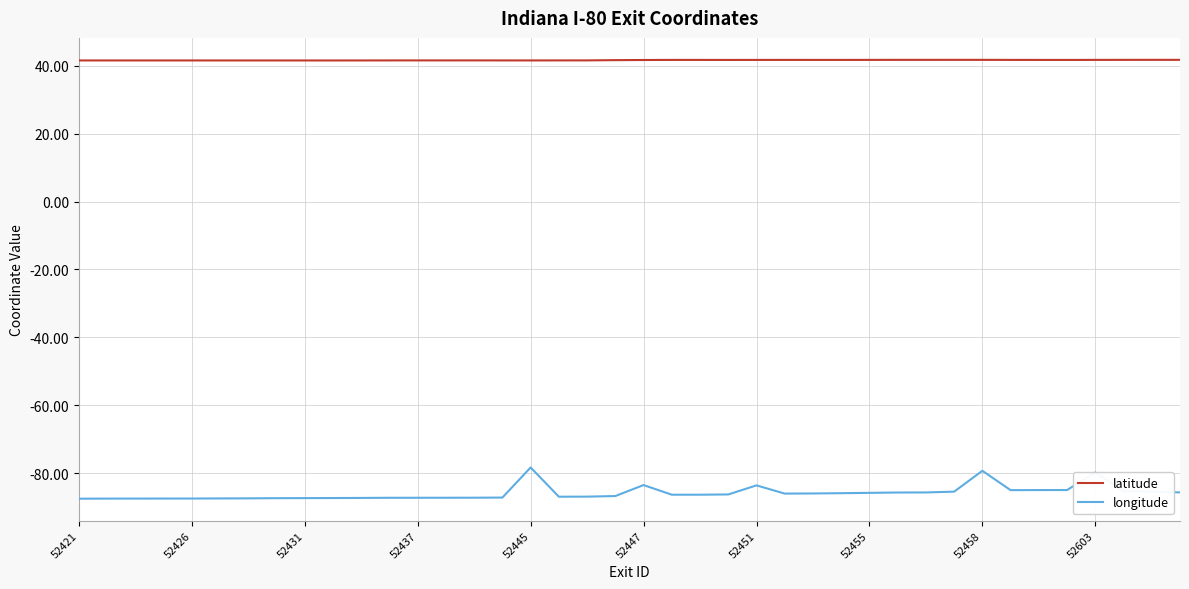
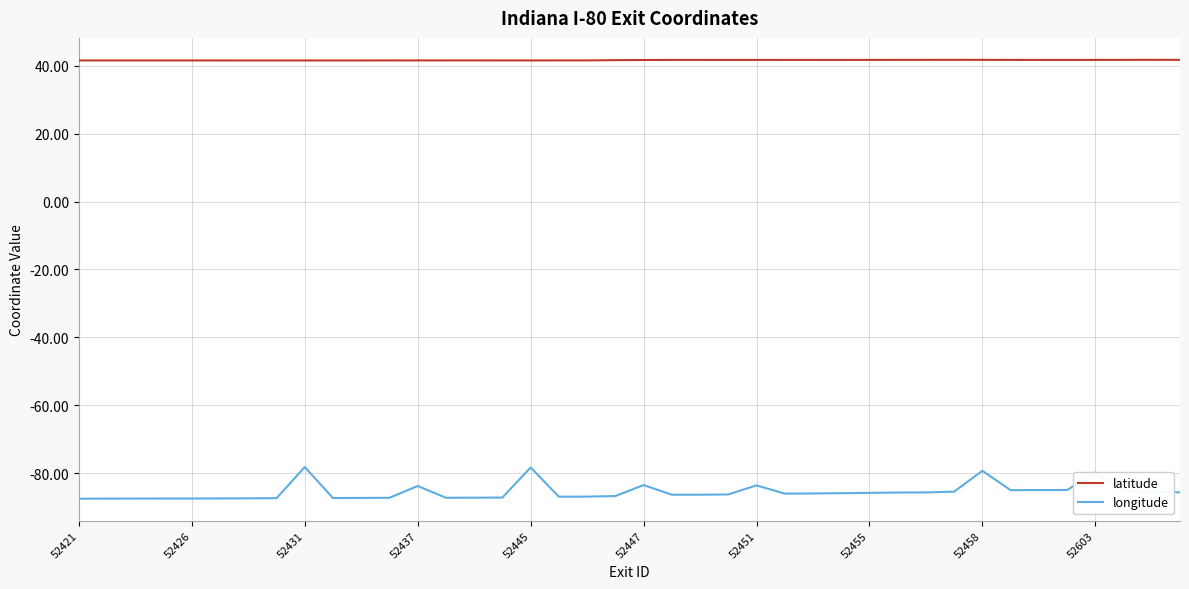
longitude, 52431: -87 -> -78
longitude, 52437: -87 -> -84
